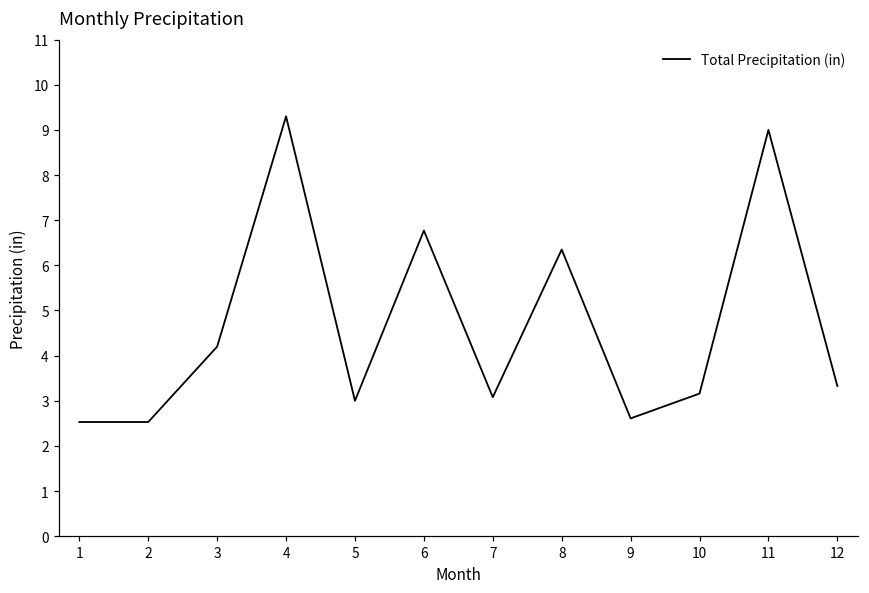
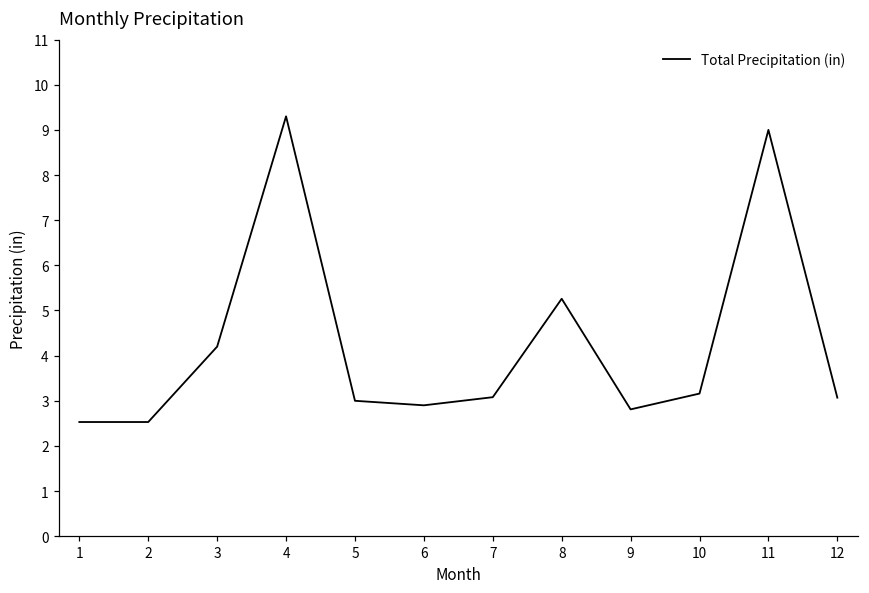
6: 6.8 -> 2.9
8: 6.4 -> 5.3
9: 2.6 -> 2.8
12: 3.3 -> 3.1
